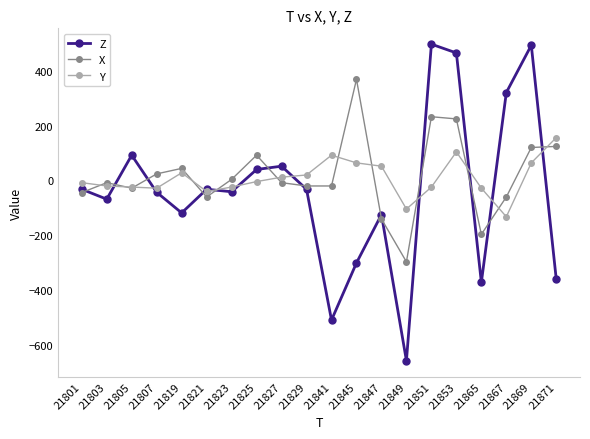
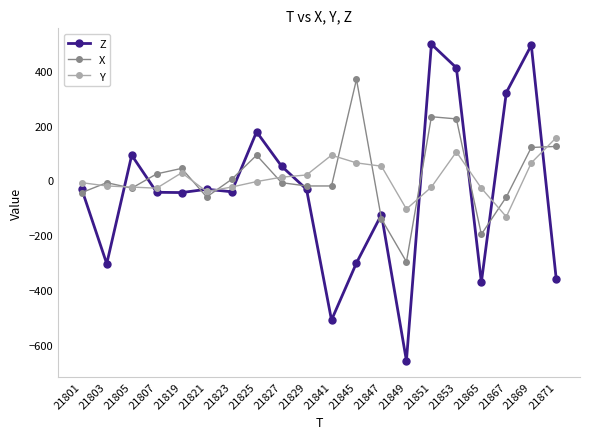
Z, 21803: -70 -> -300
Z, 21819: -120 -> -40
Z, 21825: 40 -> 180
Z, 21853: 460 -> 410
